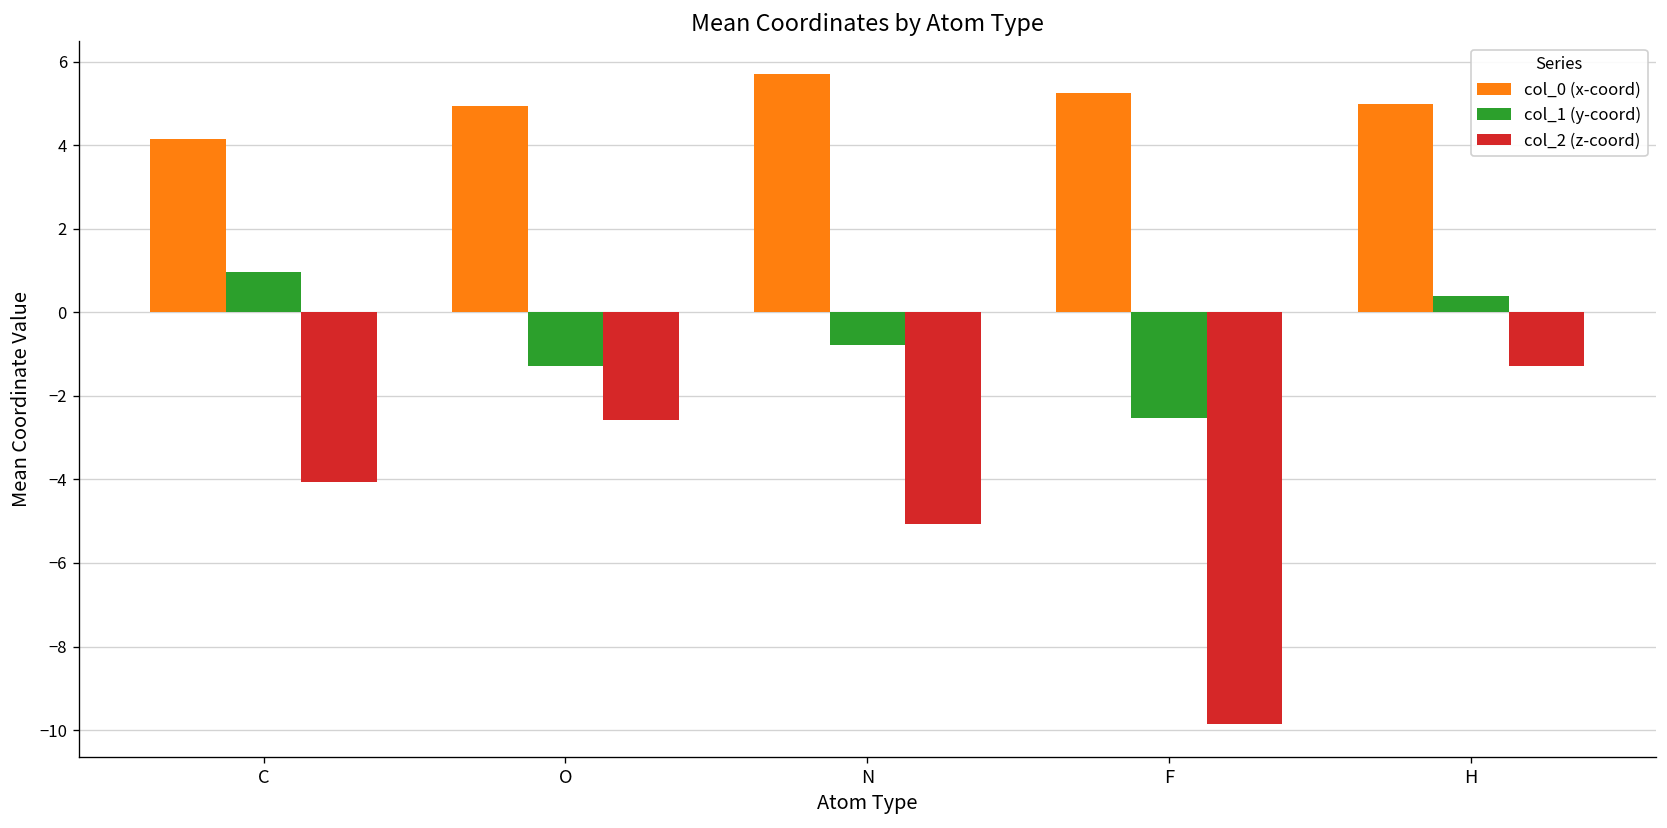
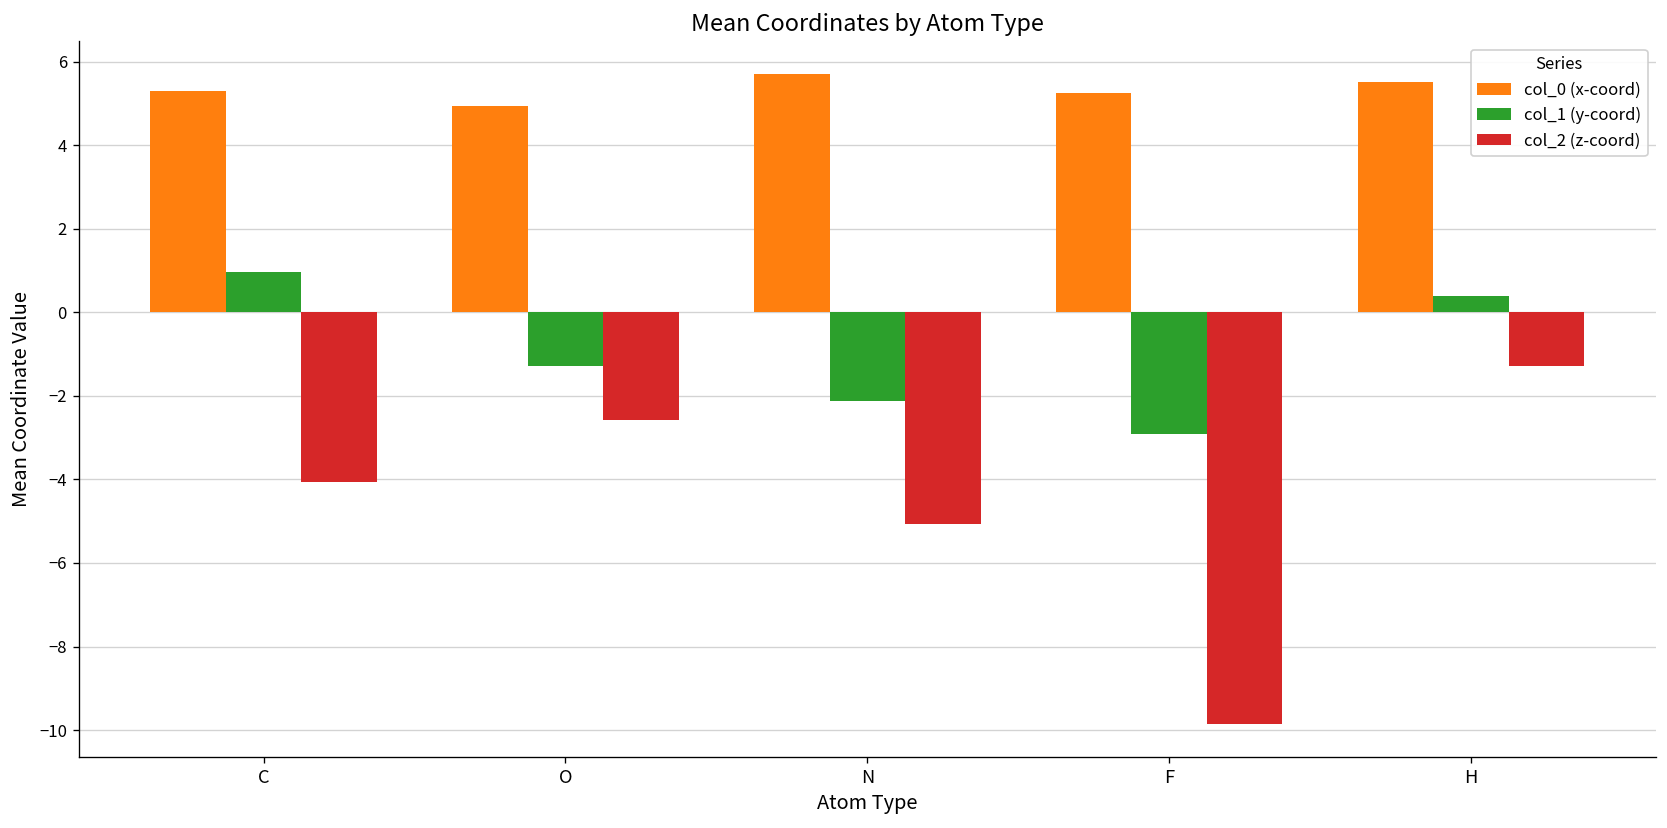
col_0 (x-coord), C: 4.2 -> 5.3
col_1 (y-coord), N: -0.8 -> -2.1
col_1 (y-coord), F: -2.5 -> -2.9
col_0 (x-coord), H: 5.0 -> 5.5
